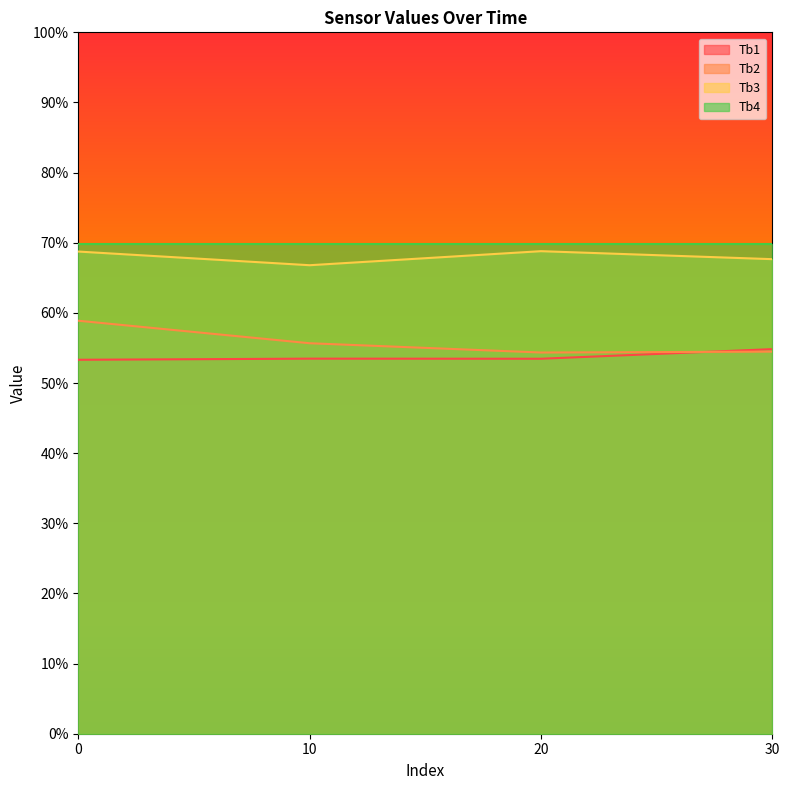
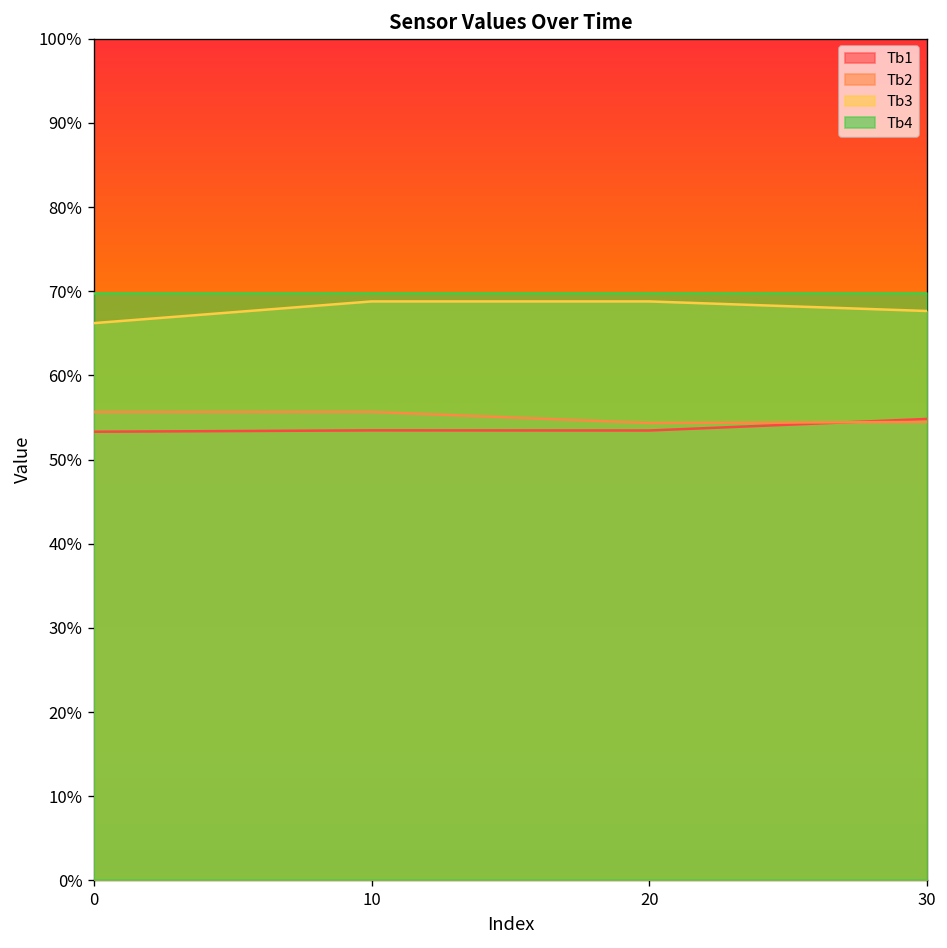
Tb2, 0: 59% -> 56%
Tb3, 0: 69% -> 66%
Tb3, 10: 67% -> 69%
